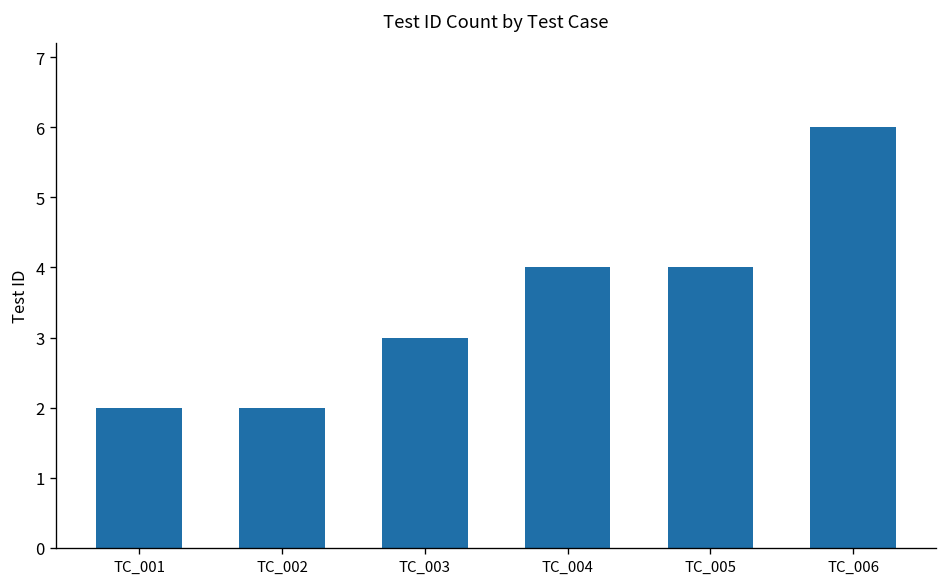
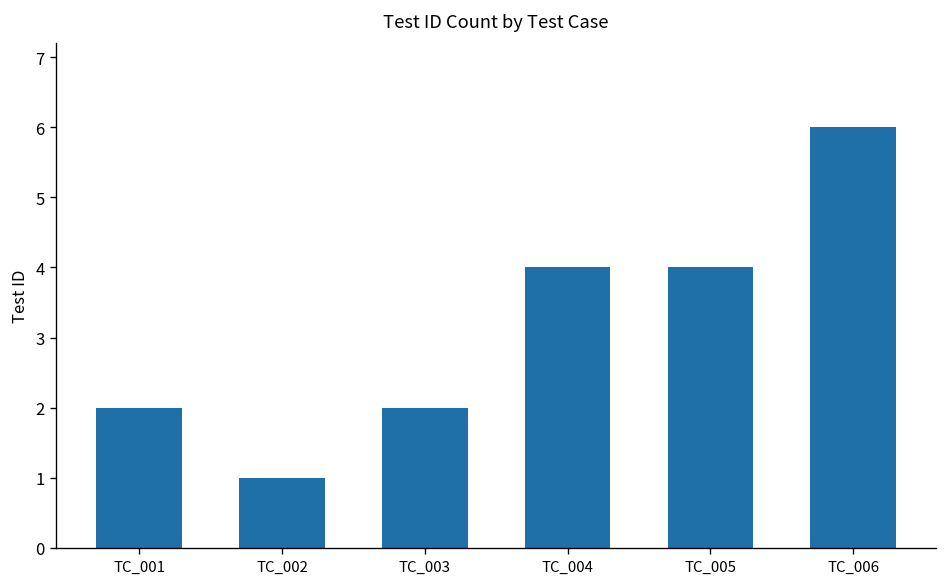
TC_002: 2 -> 1
TC_003: 3 -> 2
